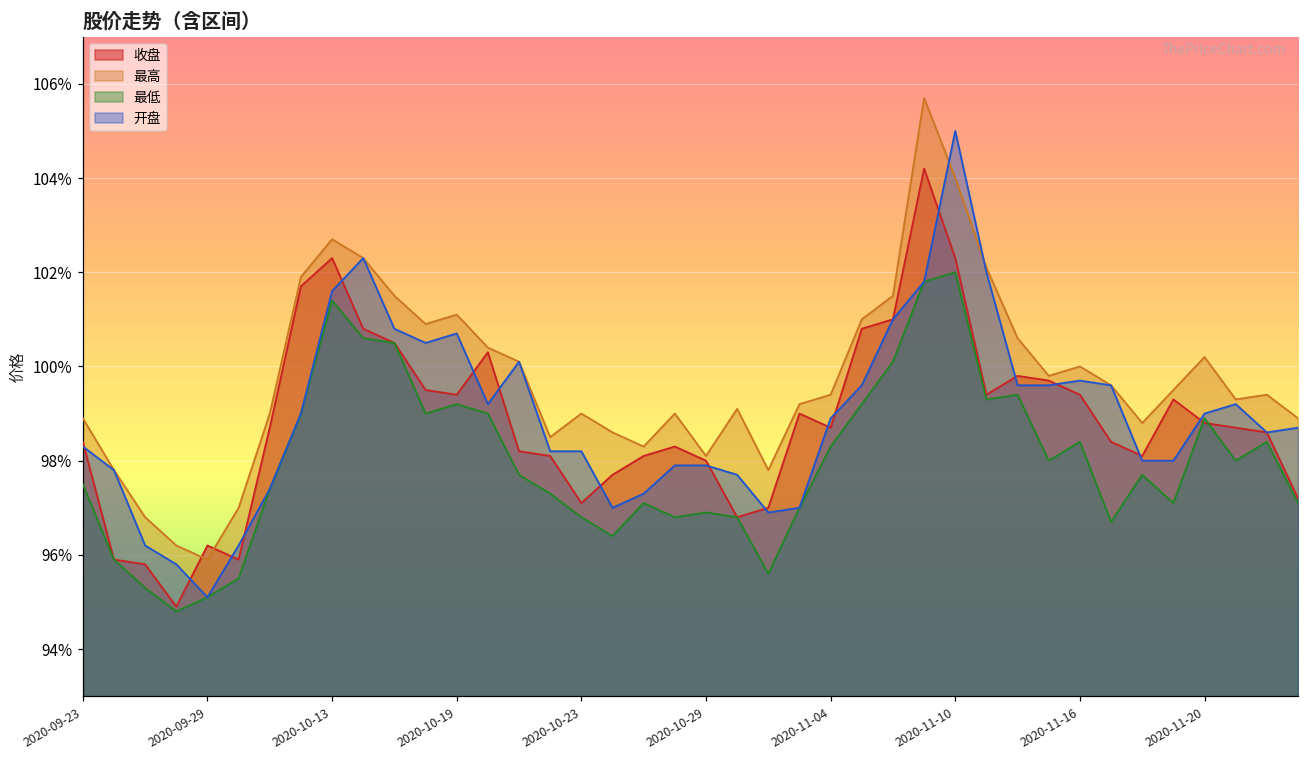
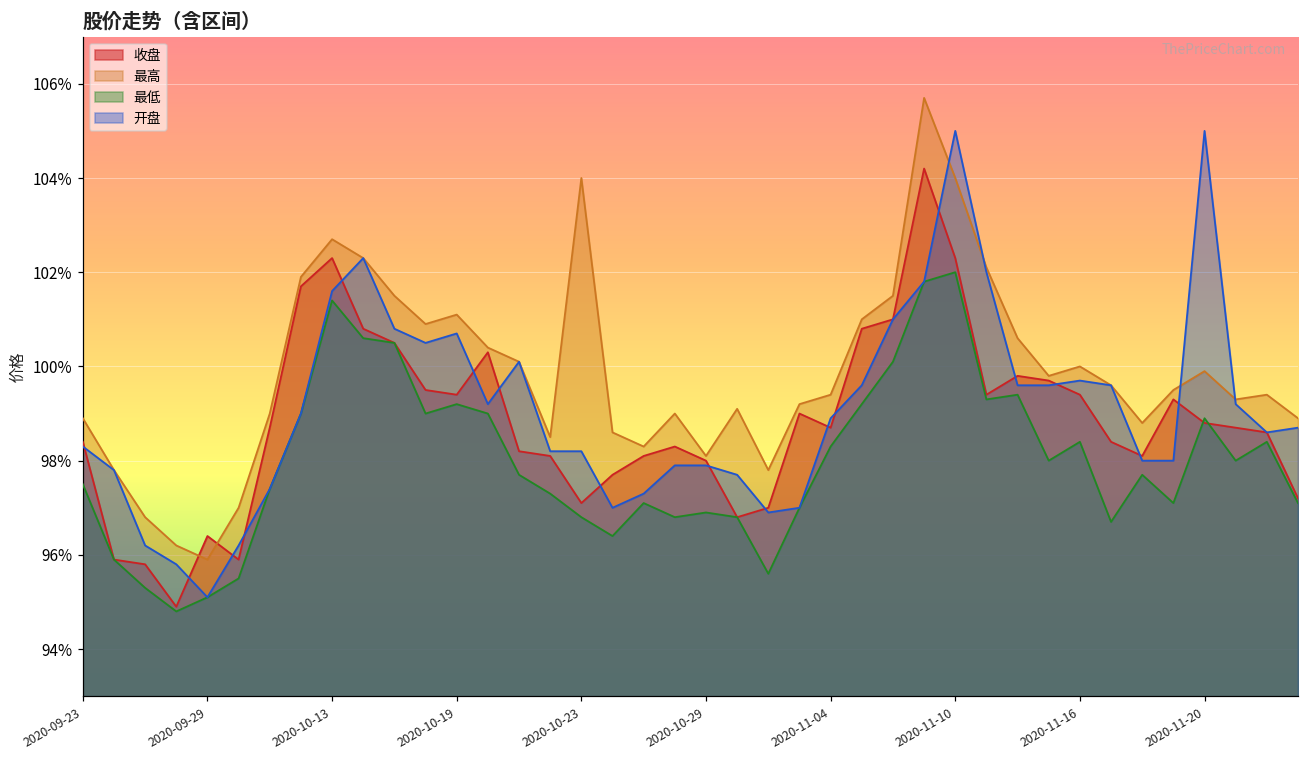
收盘, 2020-09-29: 96.2% -> 96.4%
最高, 2020-10-23: 99.0% -> 104.0%
最高, 2020-11-20: 100.2% -> 99.9%
开盘, 2020-11-20: 99.0% -> 105.0%
